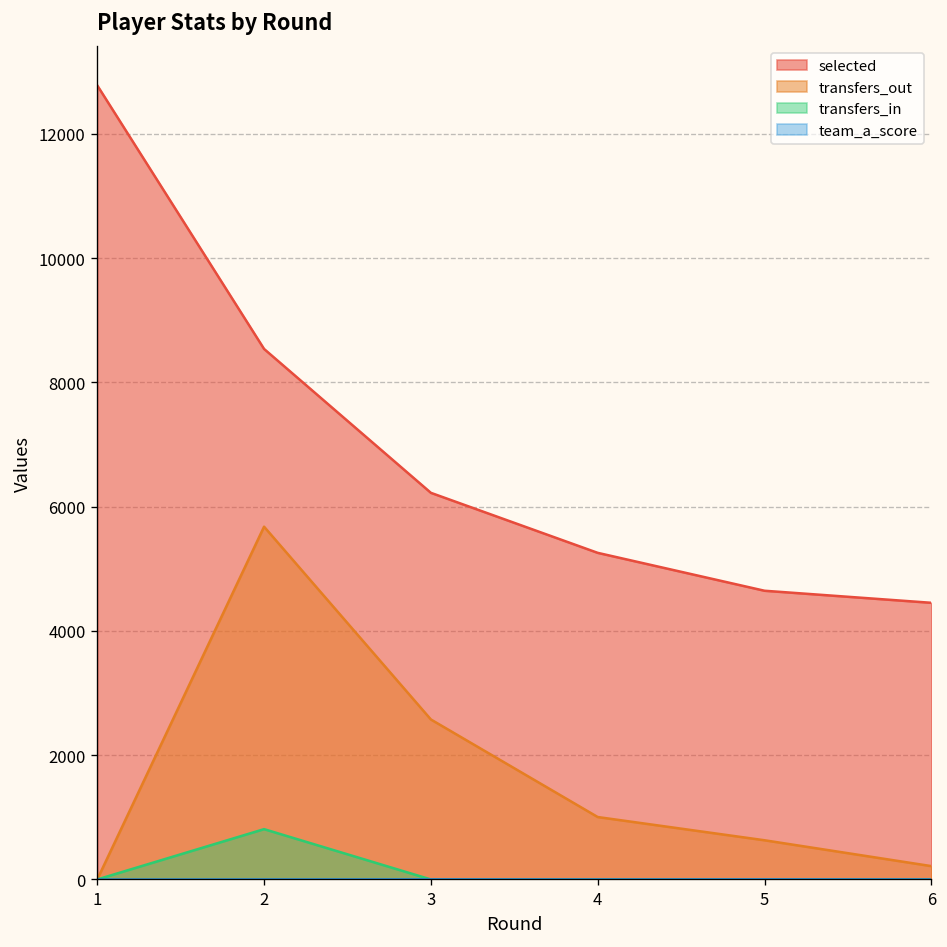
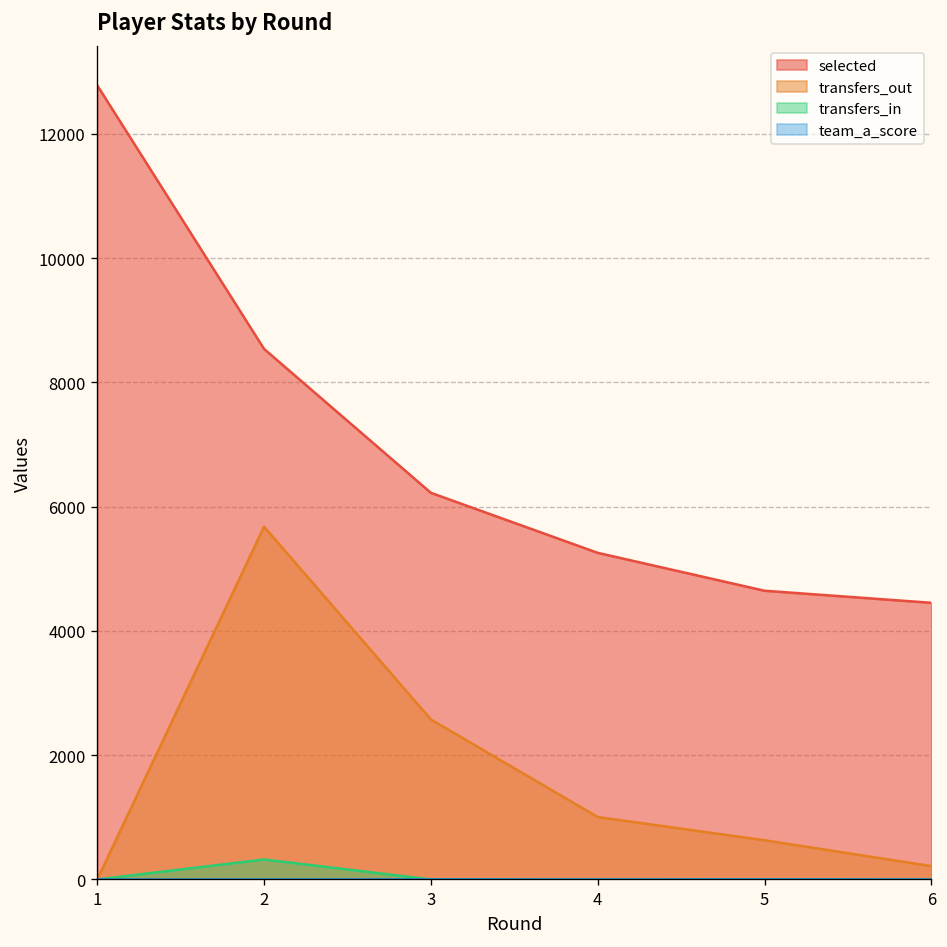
transfers_in, 2: 800 -> 300
